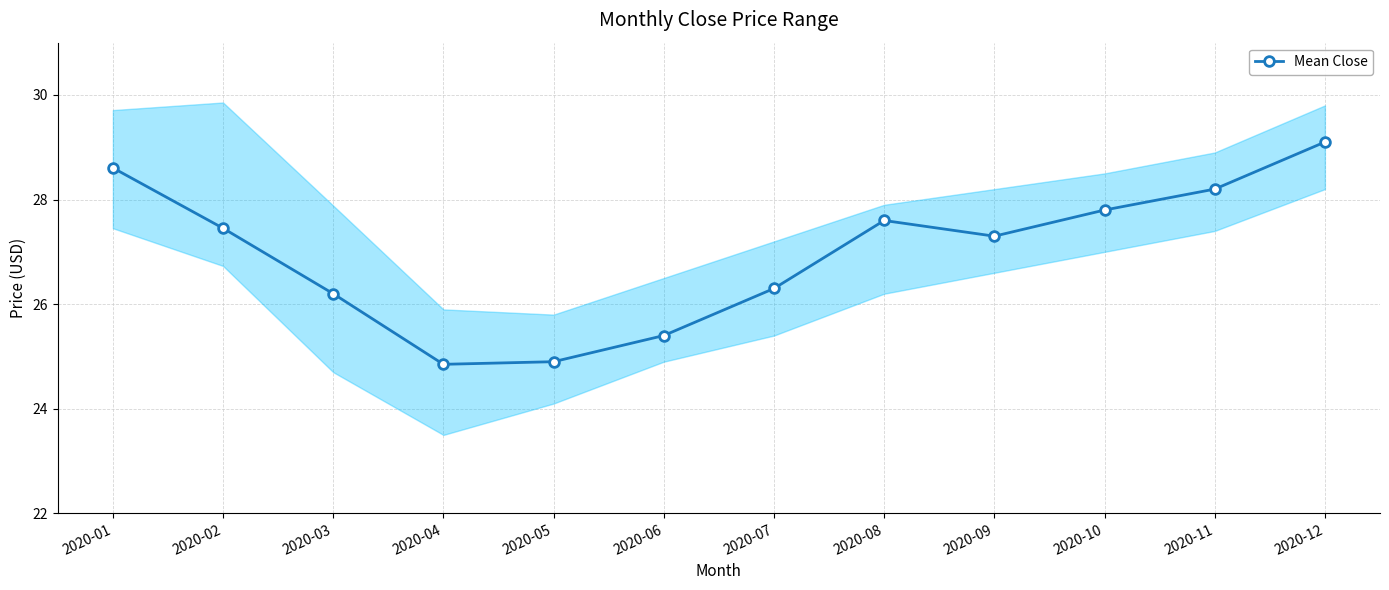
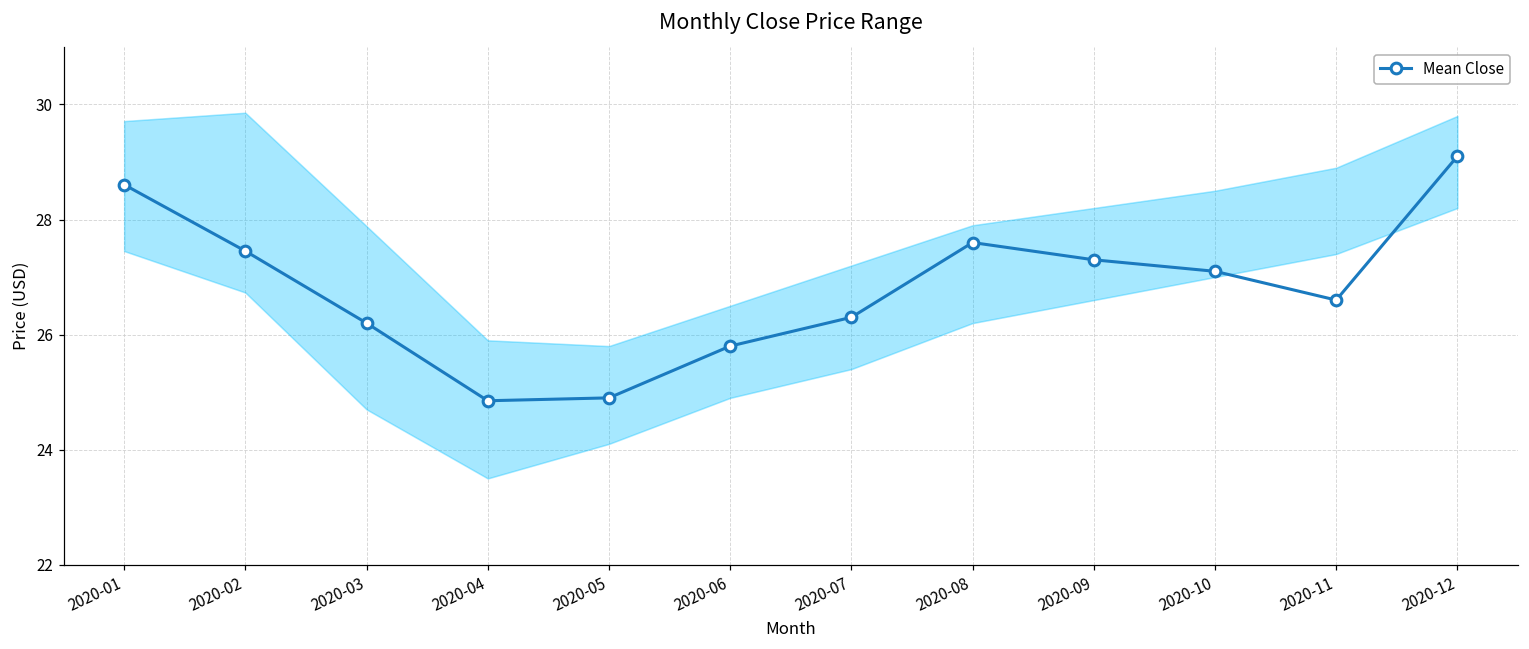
Mean Close, 2020-06: 25.4 -> 25.8
Mean Close, 2020-10: 27.8 -> 27.1
Mean Close, 2020-11: 28.2 -> 26.6
